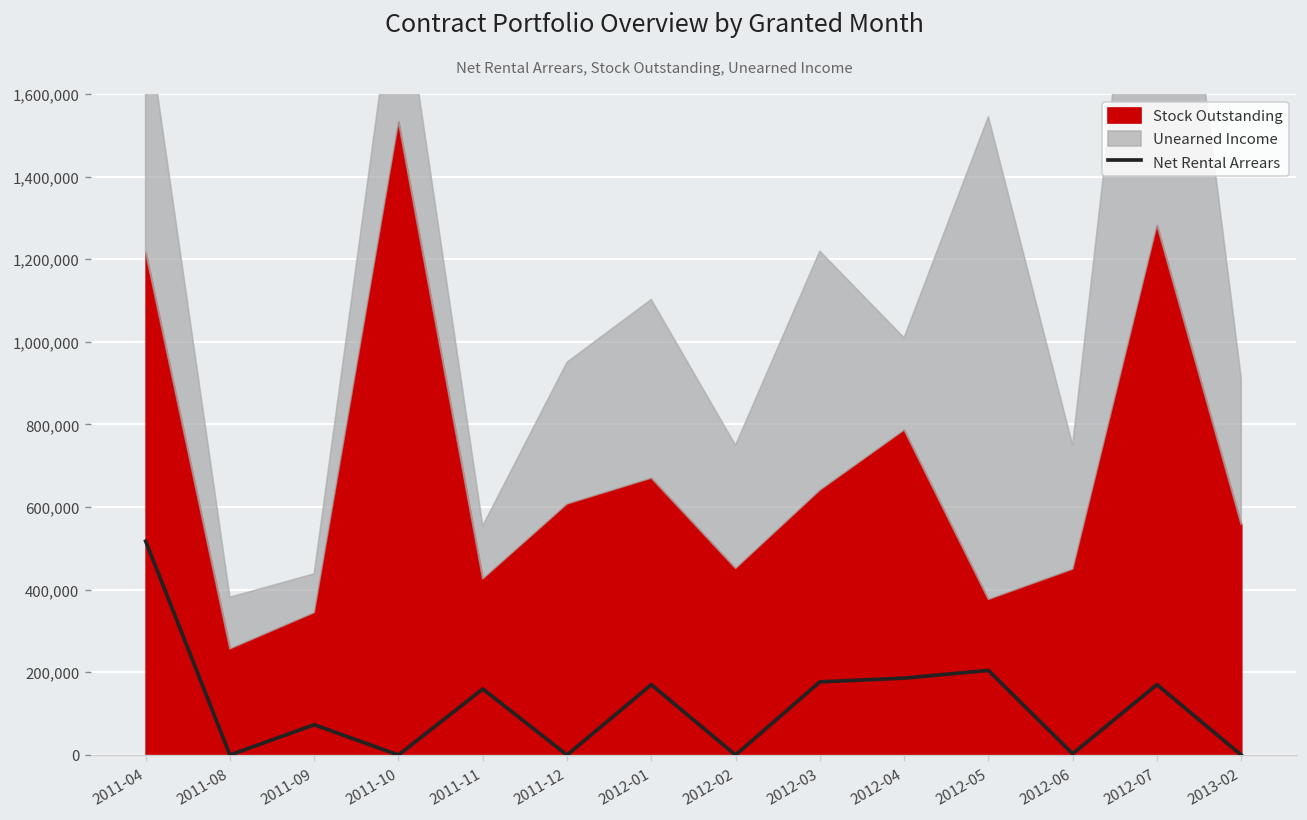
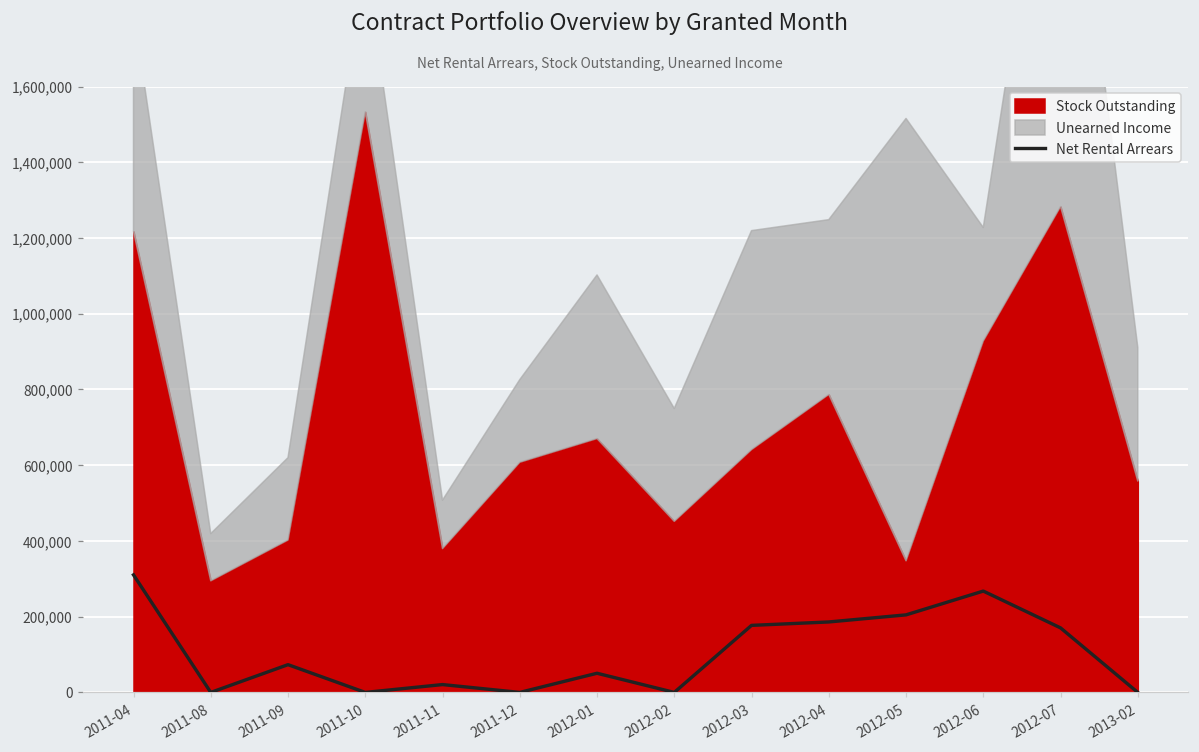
Net Rental Arrears, 2011-04: 520,000 -> 310,000
Stock Outstanding, 2011-08: 260,000 -> 290,000
Stock Outstanding, 2011-09: 340,000 -> 400,000
Unearned Income, 2011-09: 90,000 -> 220,000
Net Rental Arrears, 2011-11: 160,000 -> 20,000
Stock Outstanding, 2011-11: 430,000 -> 380,000
Unearned Income, 2011-12: 340,000 -> 220,000
Net Rental Arrears, 2012-01: 170,000 -> 50,000
Unearned Income, 2012-04: 220,000 -> 460,000
Stock Outstanding, 2012-05: 380,000 -> 350,000
Net Rental Arrears, 2012-06: 0 -> 270,000
Stock Outstanding, 2012-06: 450,000 -> 930,000
